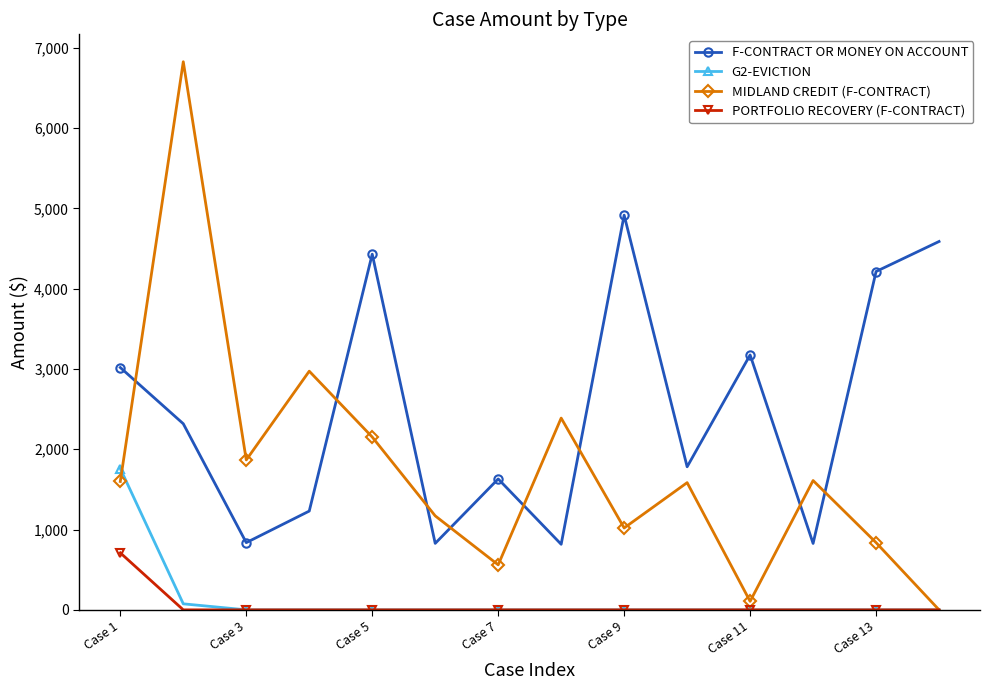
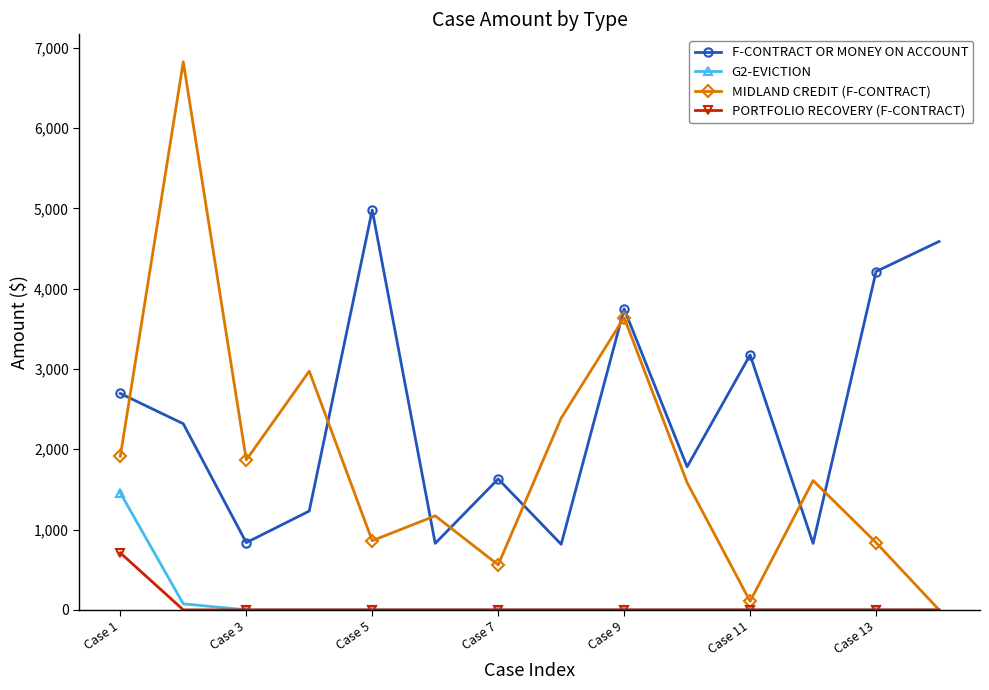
F-CONTRACT OR MONEY ON ACCOUNT, Case 1: 3,000 -> 2,700
G2-EVICTION, Case 1: 1,800 -> 1,500
MIDLAND CREDIT (F-CONTRACT), Case 1: 1,600 -> 1,900
F-CONTRACT OR MONEY ON ACCOUNT, Case 5: 4,400 -> 5,000
MIDLAND CREDIT (F-CONTRACT), Case 5: 2,200 -> 900
F-CONTRACT OR MONEY ON ACCOUNT, Case 9: 4,900 -> 3,700
MIDLAND CREDIT (F-CONTRACT), Case 9: 1,000 -> 3,600
